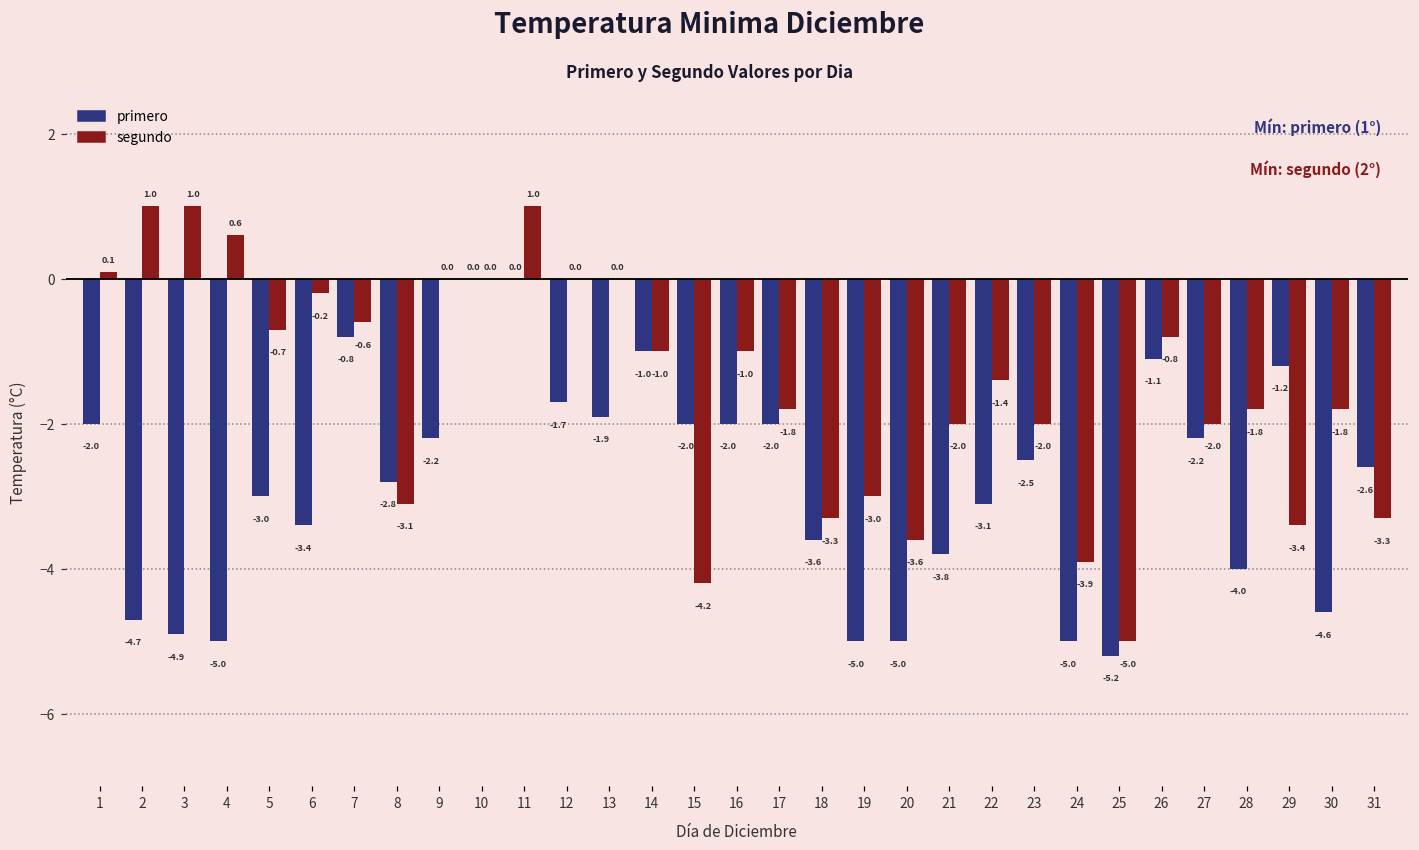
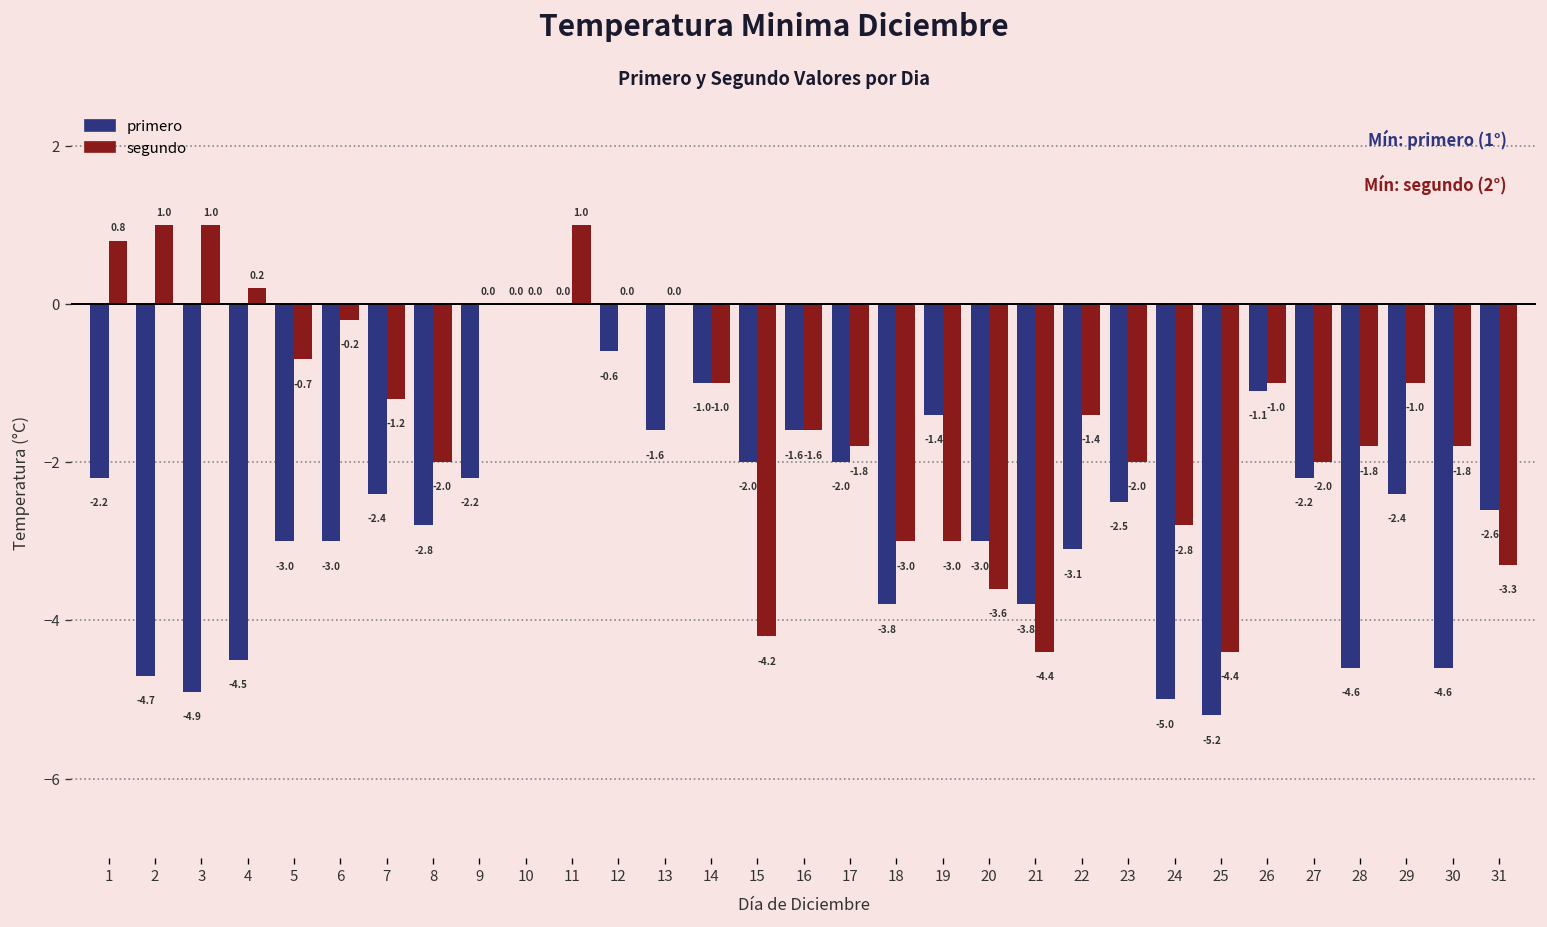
primero, 1: -2.0 -> -2.2
segundo, 1: 0.1 -> 0.8
primero, 4: -5.0 -> -4.5
segundo, 4: 0.6 -> 0.2
primero, 6: -3.4 -> -3.0
primero, 7: -0.8 -> -2.4
segundo, 7: -0.6 -> -1.2
segundo, 8: -3.1 -> -2.0
primero, 12: -1.7 -> -0.6
primero, 13: -1.9 -> -1.6
primero, 16: -2.0 -> -1.6
segundo, 16: -1.0 -> -1.6
primero, 18: -3.6 -> -3.8
segundo, 18: -3.3 -> -3.0
primero, 19: -5.0 -> -1.4
primero, 20: -5.0 -> -3.0
segundo, 21: -2.0 -> -4.4
segundo, 24: -3.9 -> -2.8
segundo, 25: -5.0 -> -4.4
segundo, 26: -0.8 -> -1.0
primero, 28: -4.0 -> -4.6
primero, 29: -1.2 -> -2.4
segundo, 29: -3.4 -> -1.0
